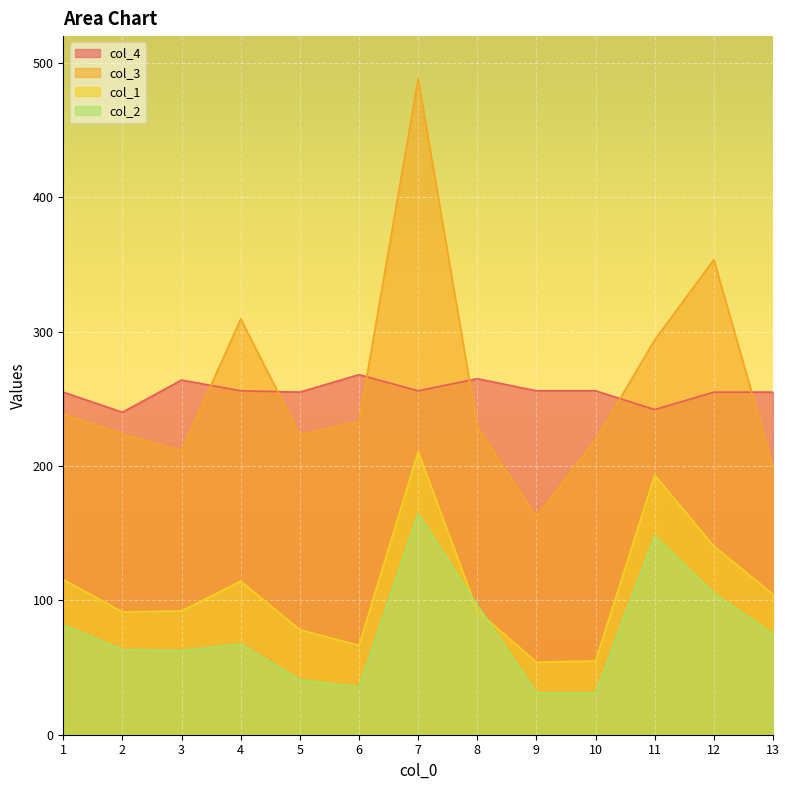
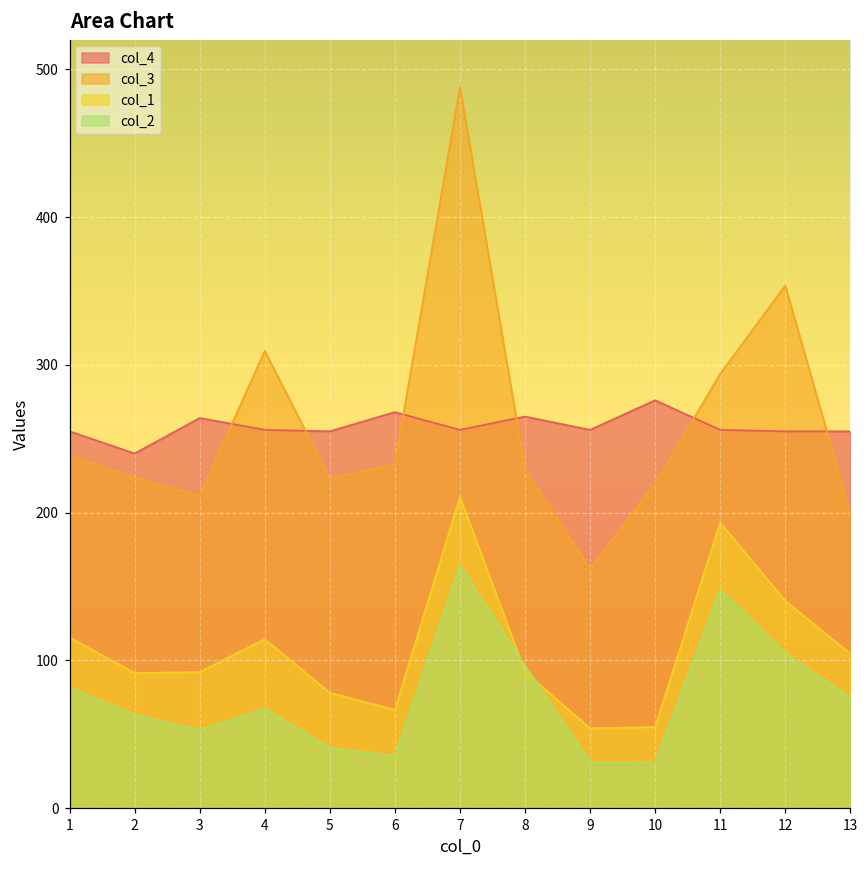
col_2, 3: 63 -> 53
col_4, 10: 256 -> 276
col_4, 11: 242 -> 256
